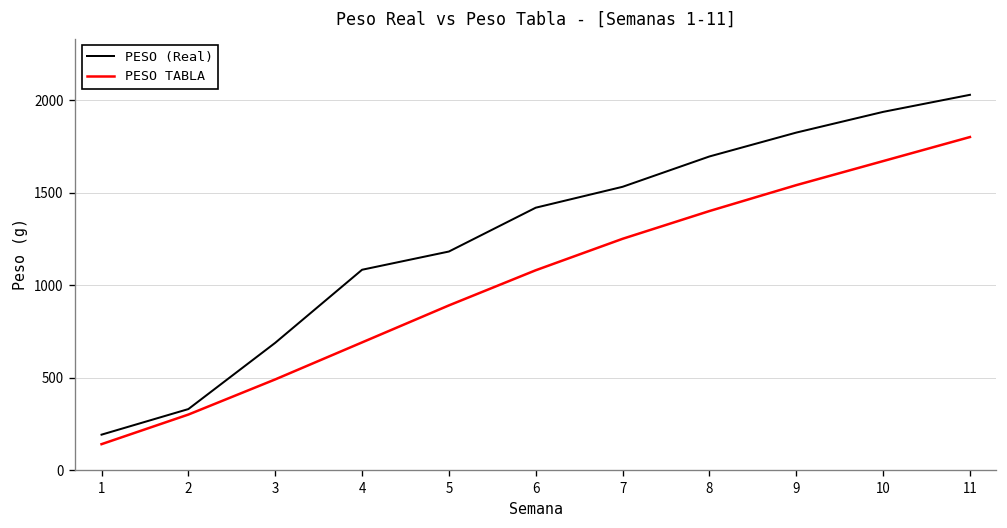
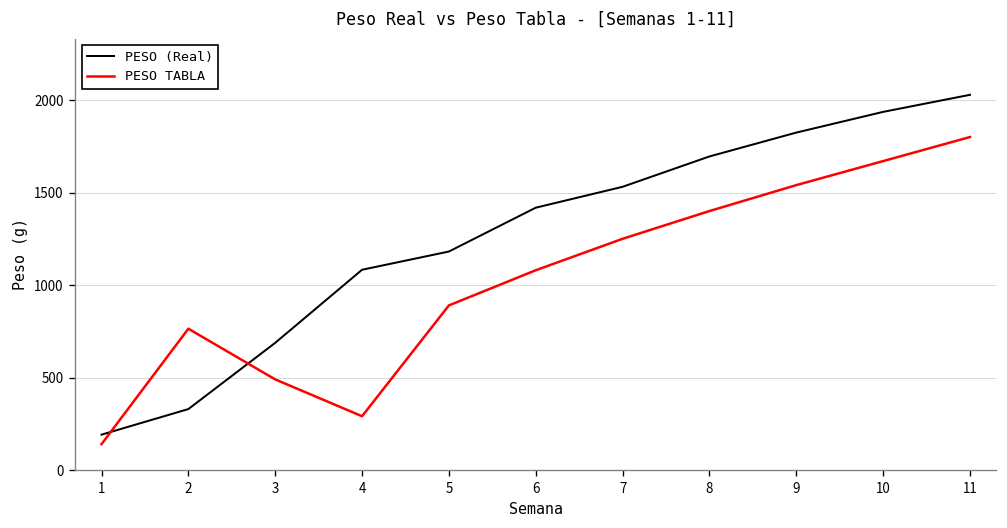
PESO TABLA, 2: 300 -> 760
PESO TABLA, 4: 690 -> 290
